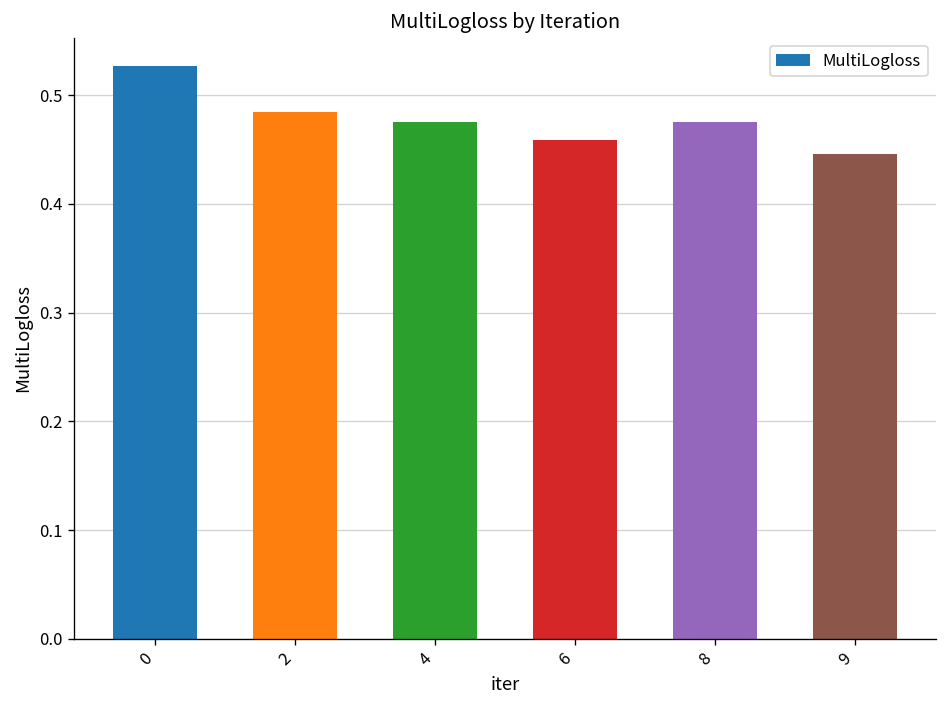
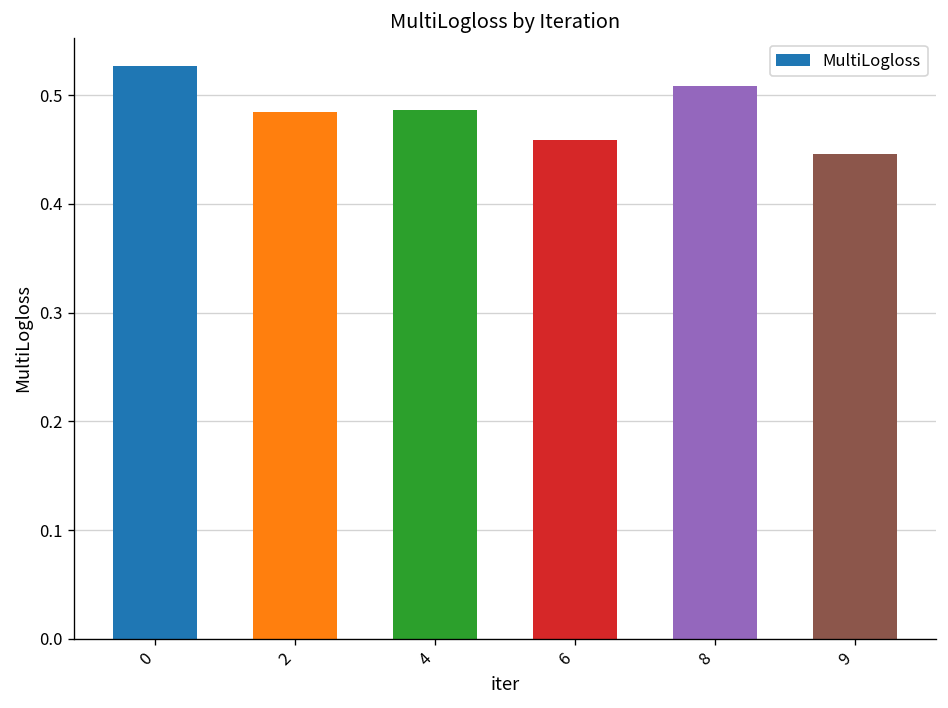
4: 0.48 -> 0.49
8: 0.48 -> 0.51
